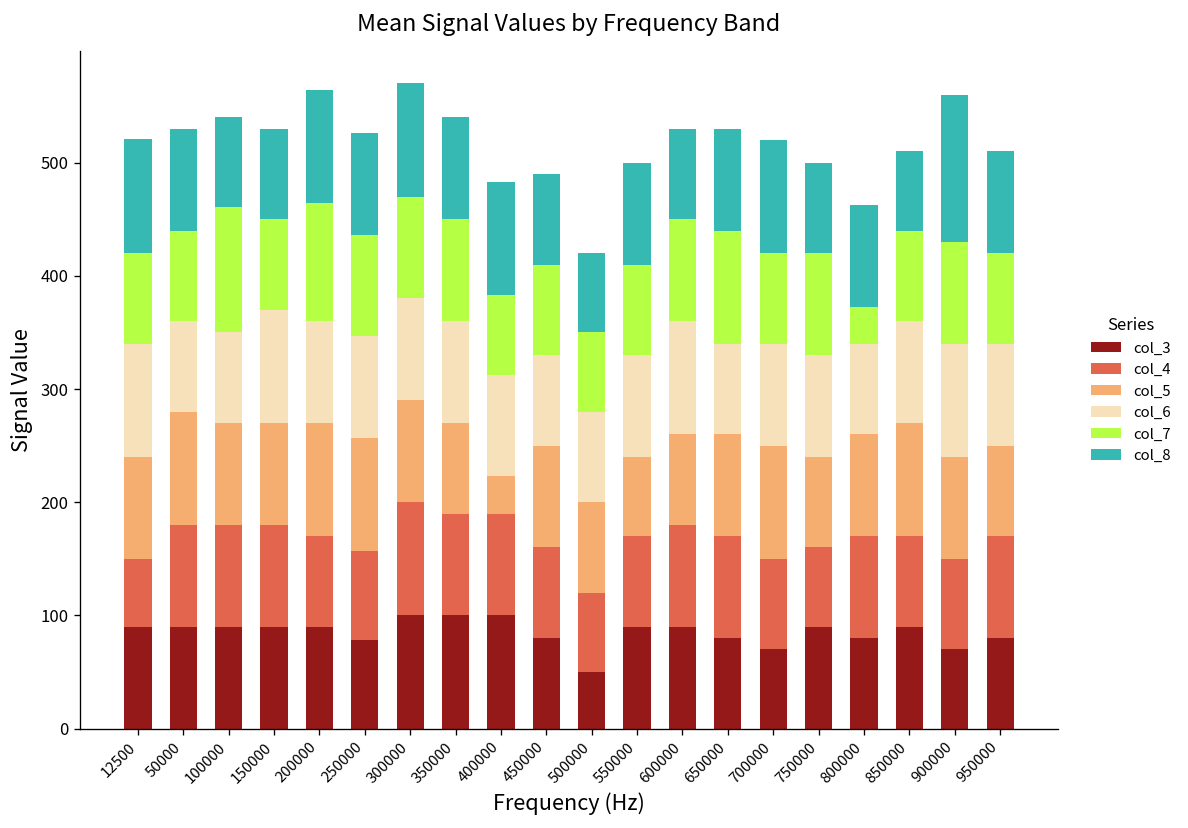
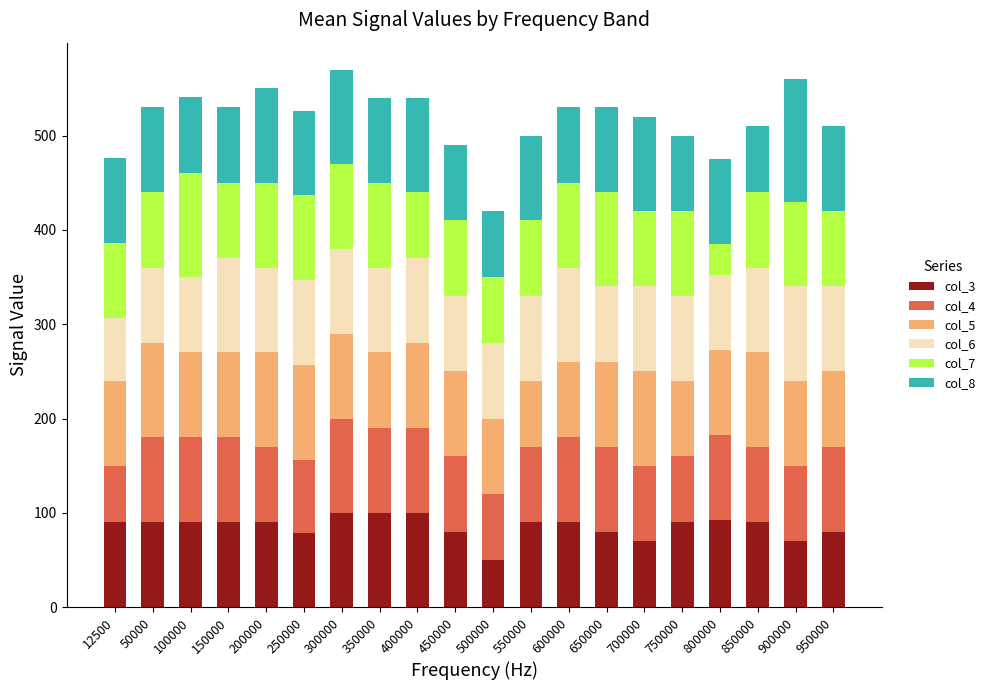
col_6, 12500: 100 -> 70
col_8, 12500: 100 -> 90
col_7, 200000: 100 -> 90
col_5, 400000: 30 -> 90
col_3, 800000: 80 -> 90
